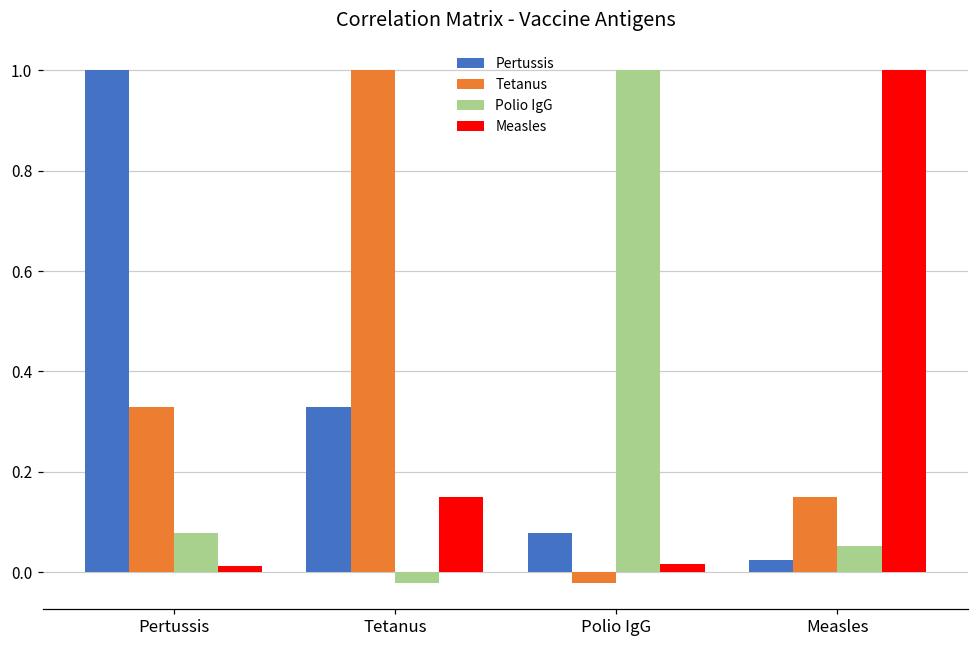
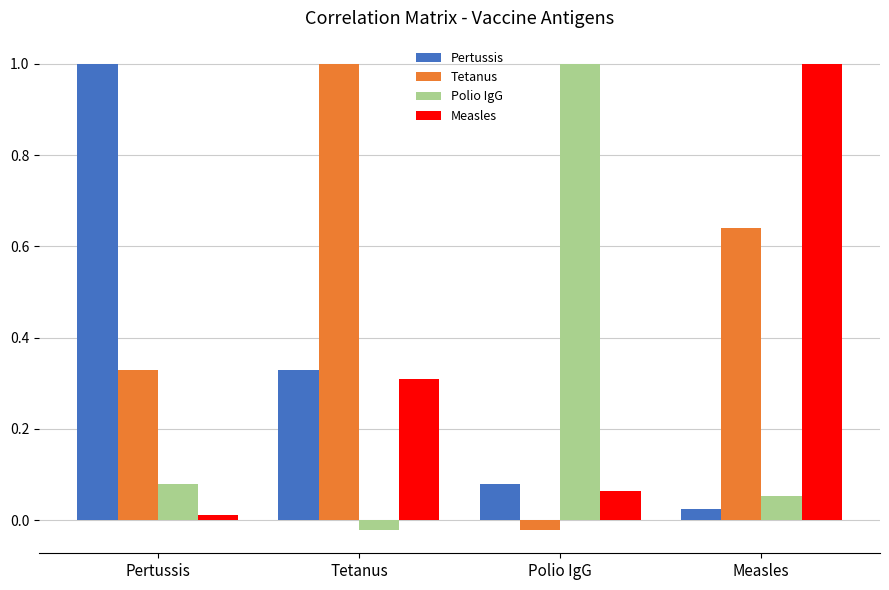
Measles, Tetanus: 0.15 -> 0.31
Measles, Polio IgG: 0.02 -> 0.06
Tetanus, Measles: 0.15 -> 0.64
